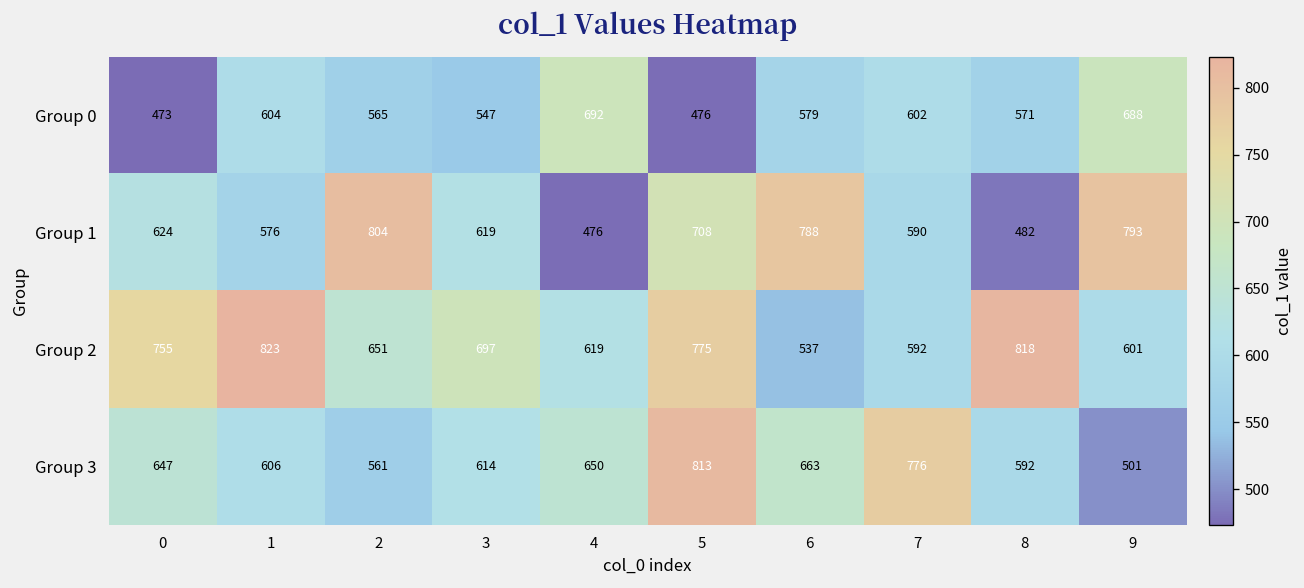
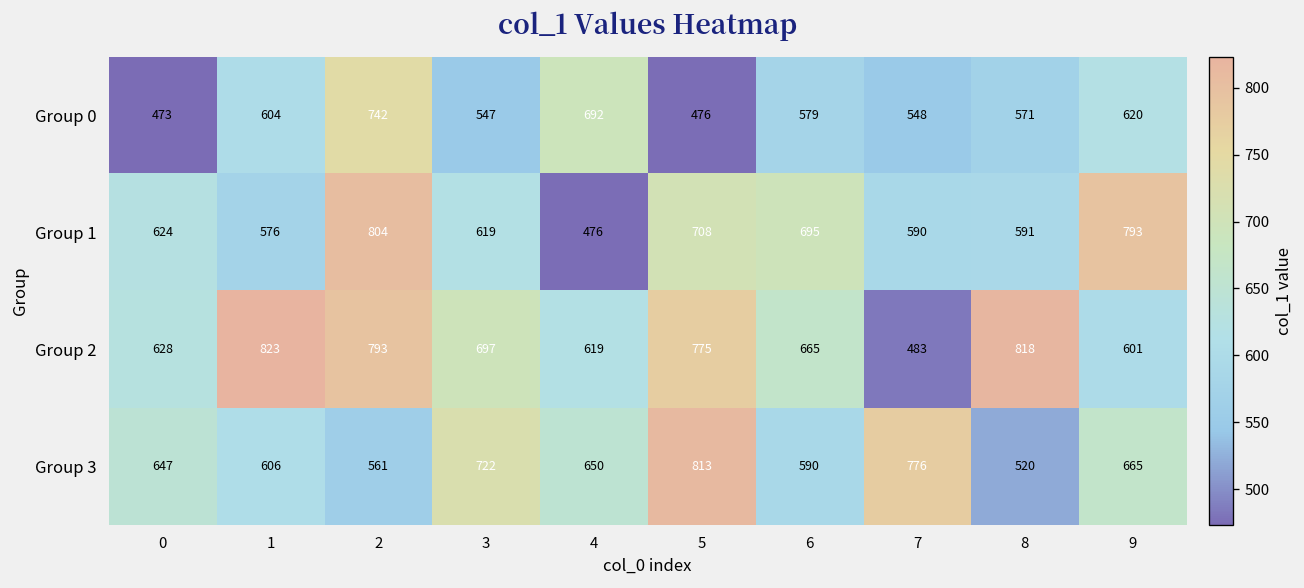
Group 0, 2: 565 -> 742
Group 0, 7: 602 -> 548
Group 0, 9: 688 -> 620
Group 1, 6: 788 -> 695
Group 1, 8: 482 -> 591
Group 2, 0: 755 -> 628
Group 2, 2: 651 -> 793
Group 2, 6: 537 -> 665
Group 2, 7: 592 -> 483
Group 3, 3: 614 -> 722
Group 3, 6: 663 -> 590
Group 3, 8: 592 -> 520
Group 3, 9: 501 -> 665
